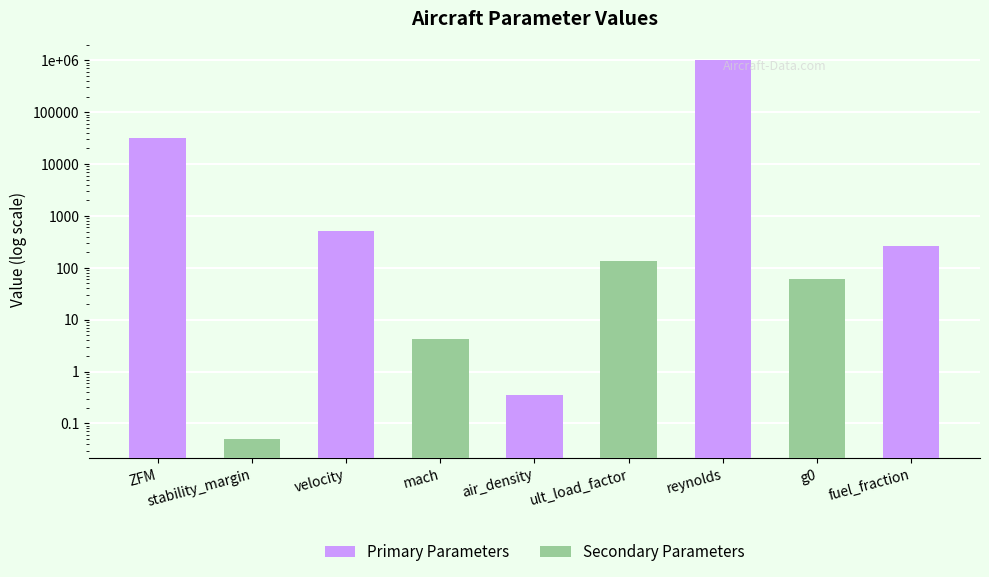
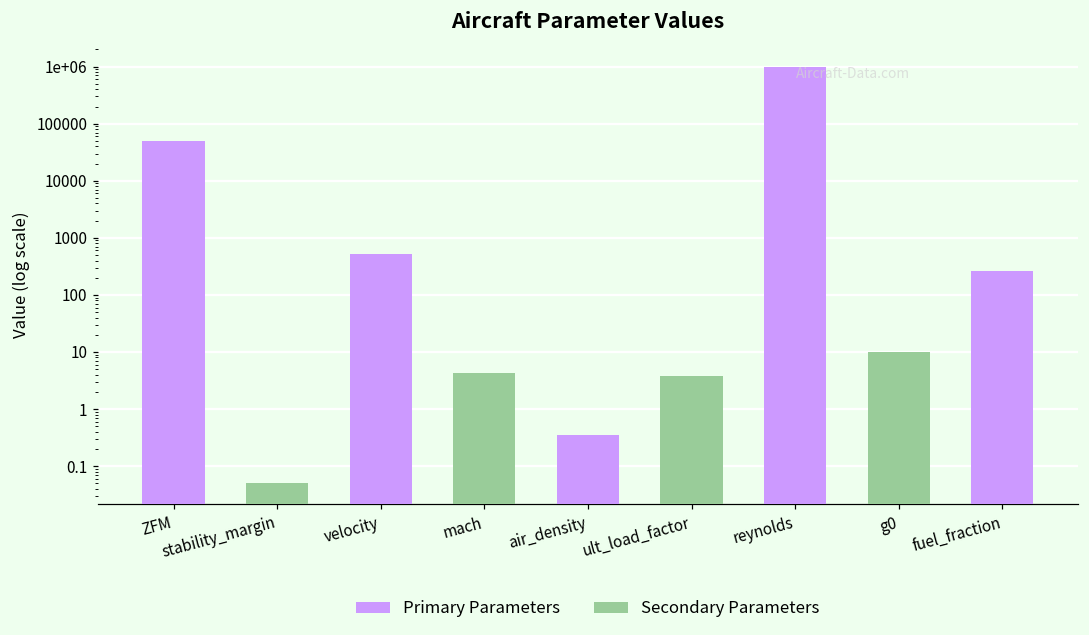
Primary Parameters, ZFM: 30000 -> 50000
Secondary Parameters, ult_load_factor: 130 -> 4
Secondary Parameters, g0: 60 -> 10
